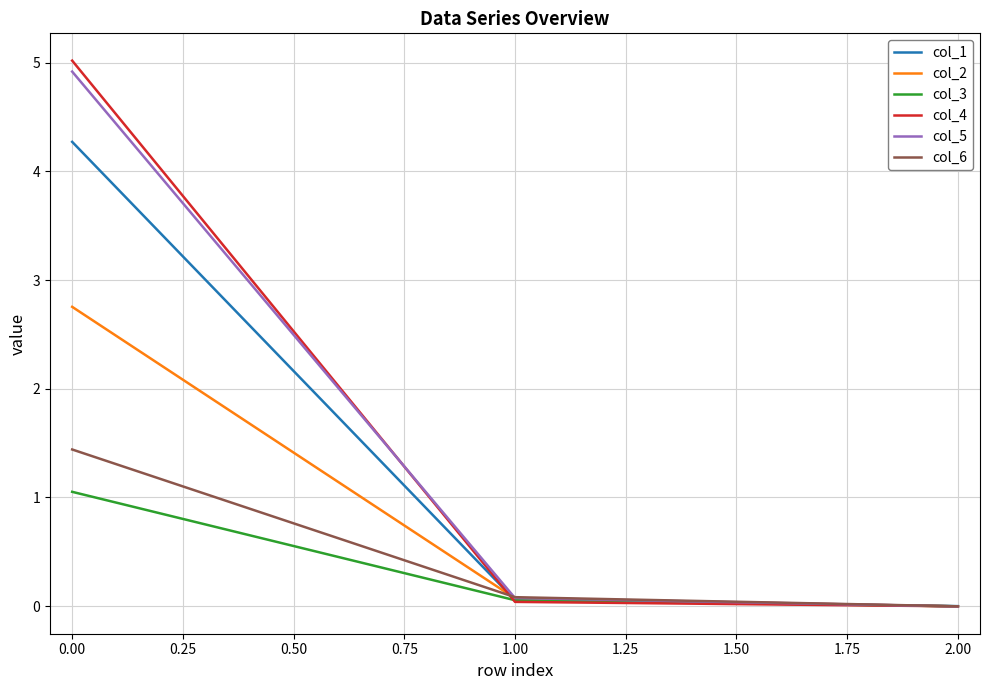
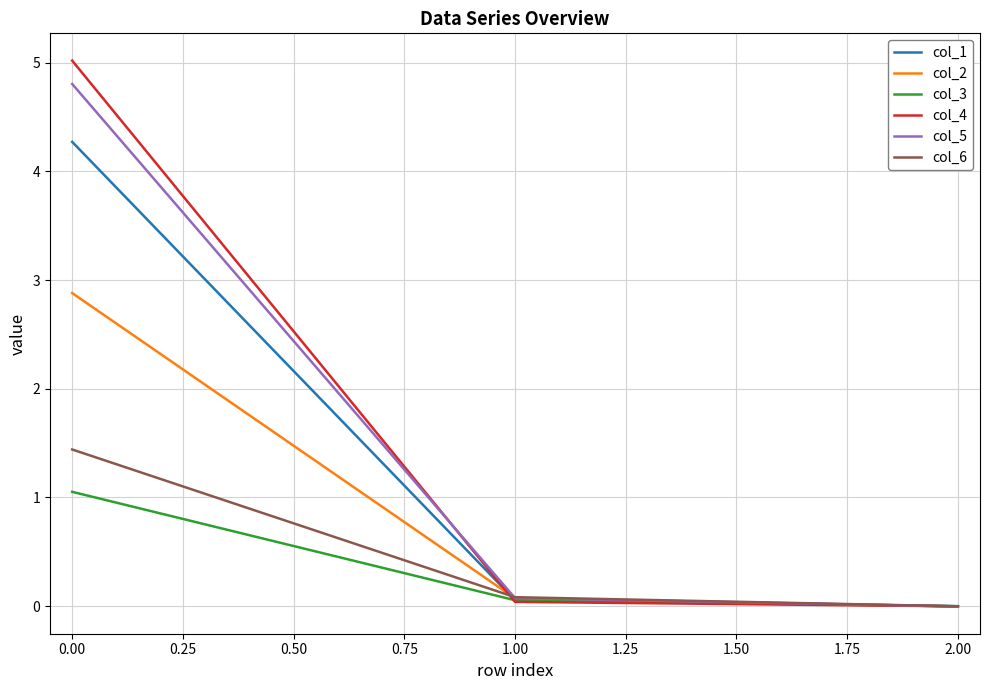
col_2, 0.00: 2.75 -> 2.88
col_5, 0.00: 4.92 -> 4.80
